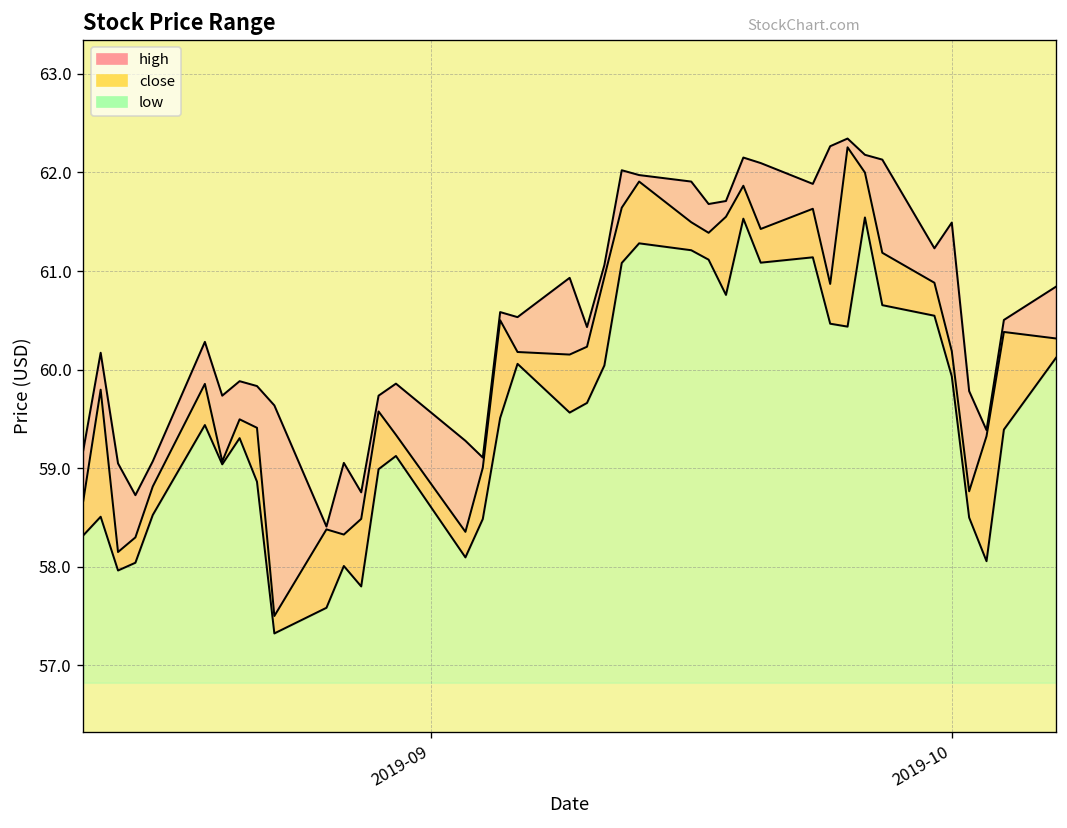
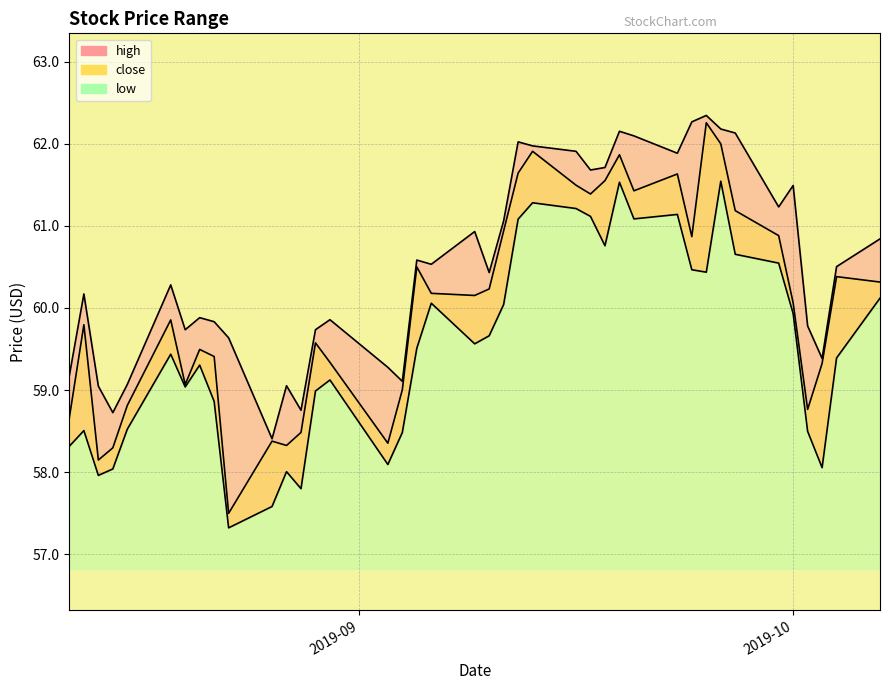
close, 2019-10: 60.2 -> 60.1
